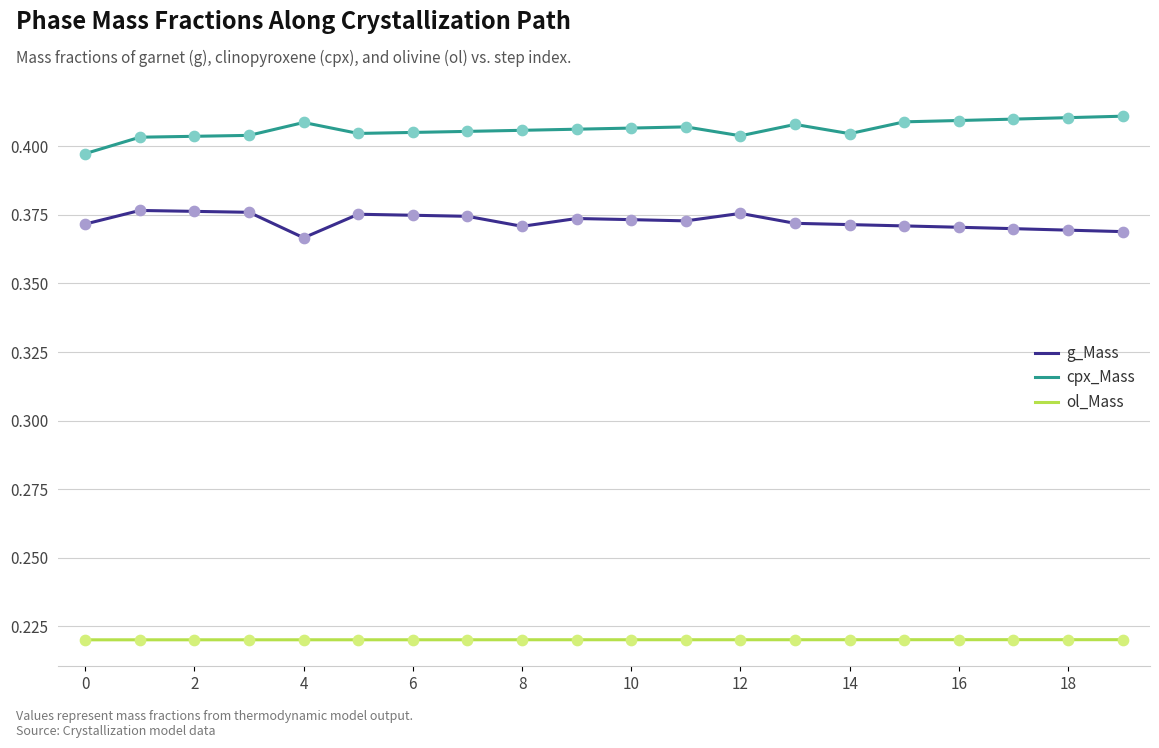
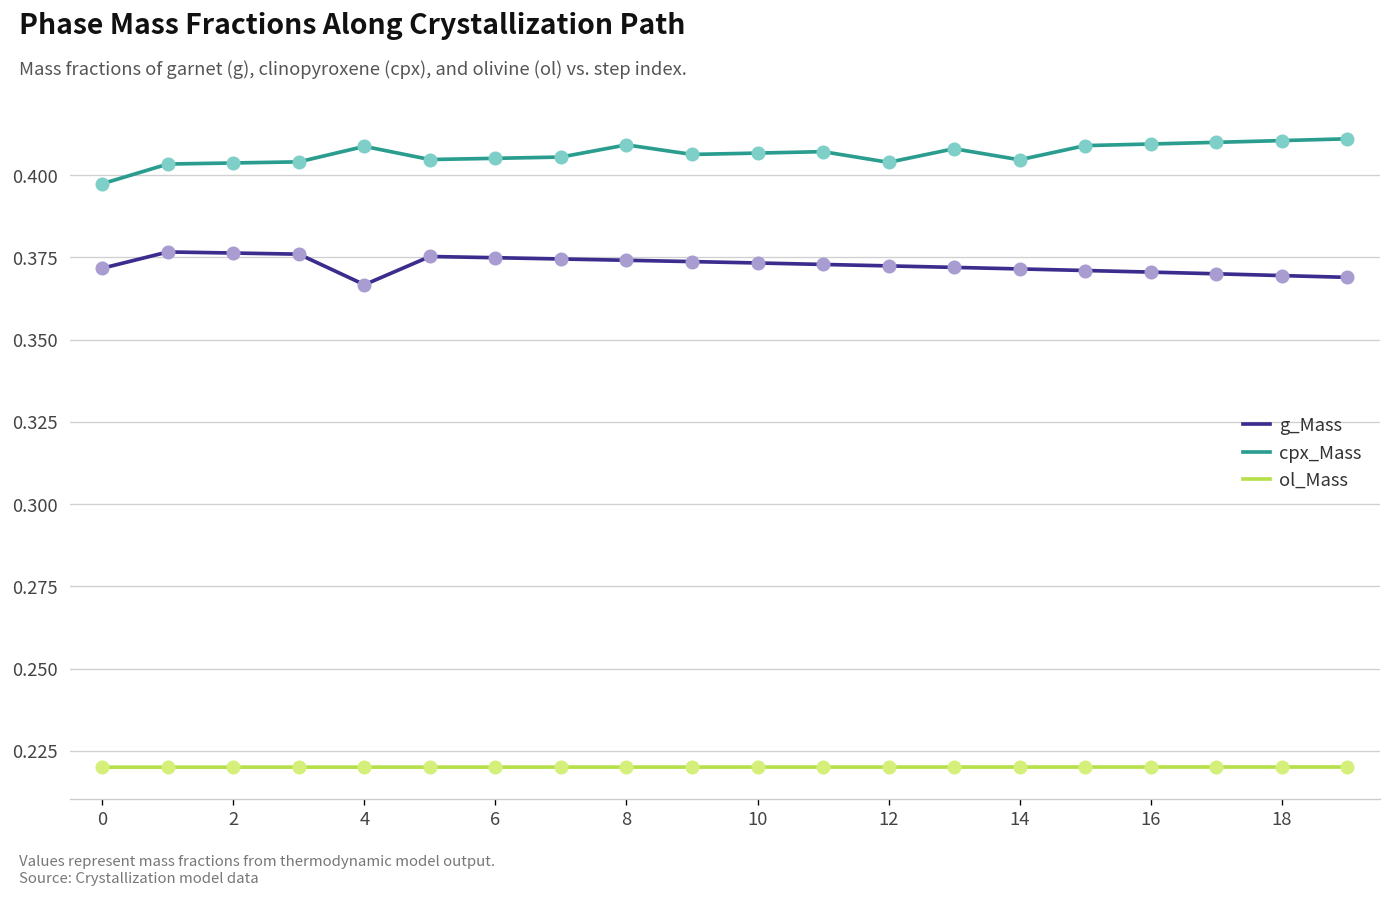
g_Mass, 8: 0.371 -> 0.374
cpx_Mass, 8: 0.406 -> 0.409
g_Mass, 12: 0.376 -> 0.372
